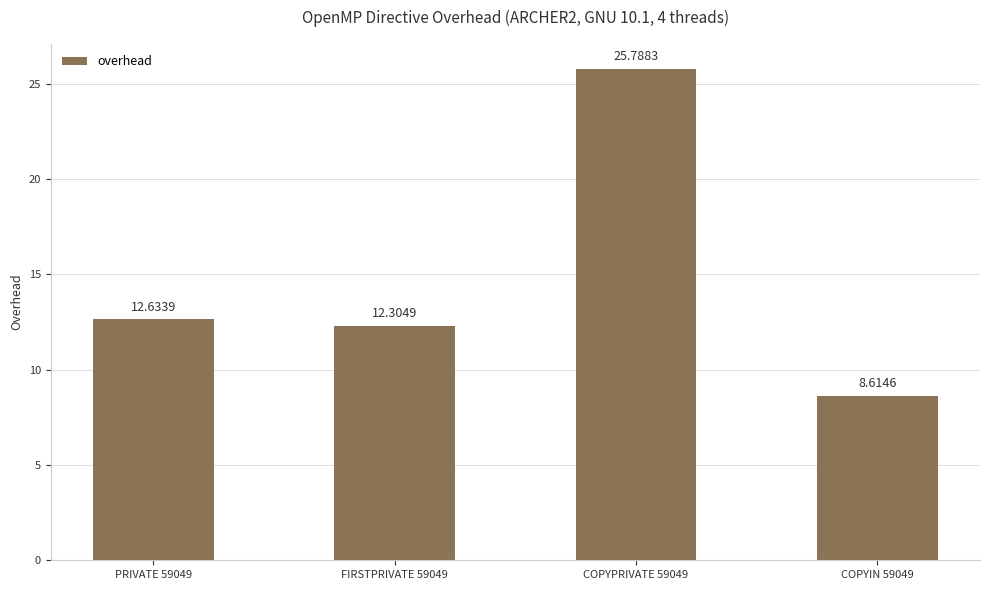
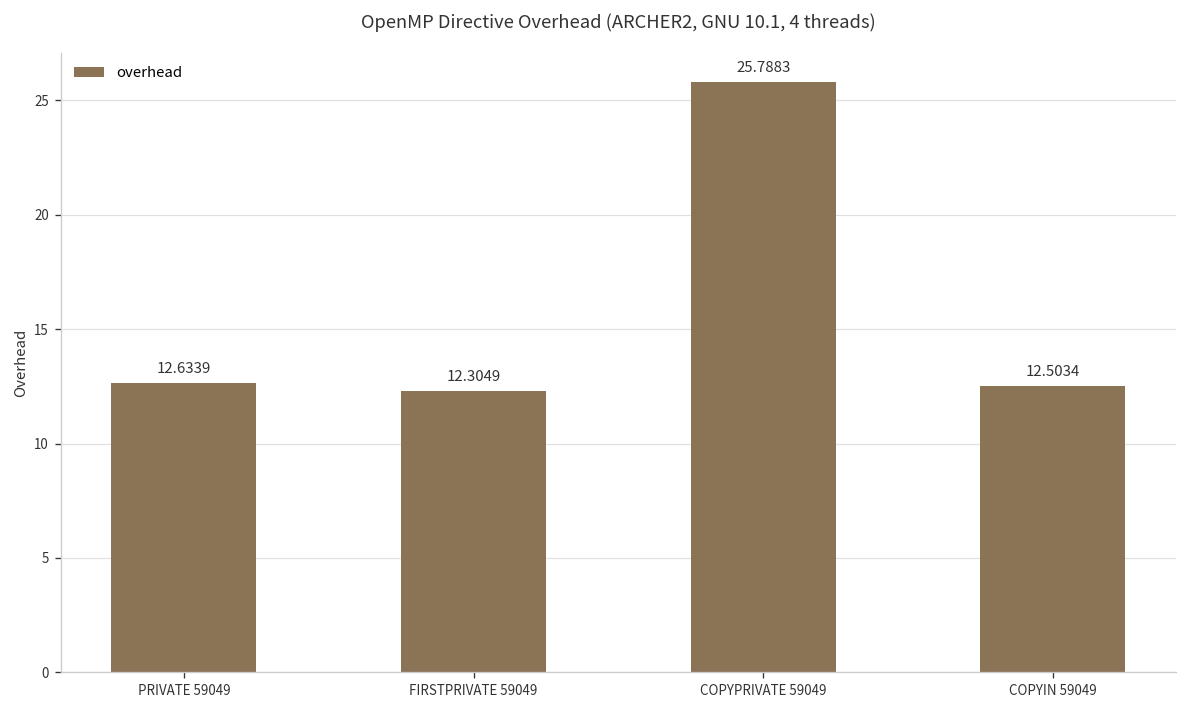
COPYIN 59049: 8.6146 -> 12.5034
